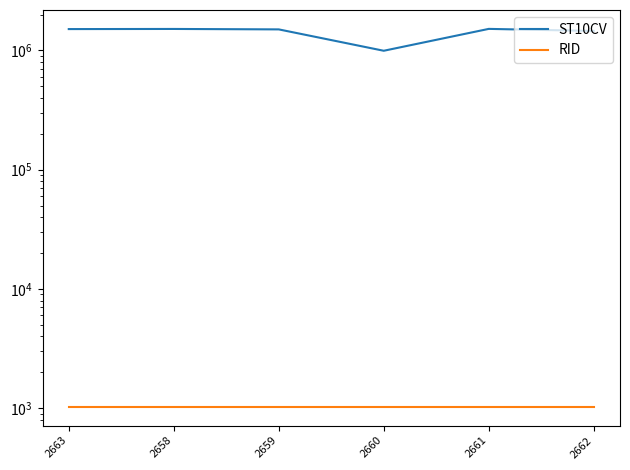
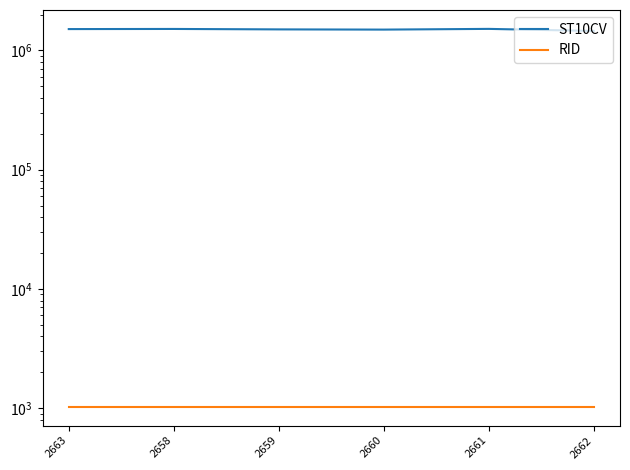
ST10CV, 2660: 1000000 -> 1500000
